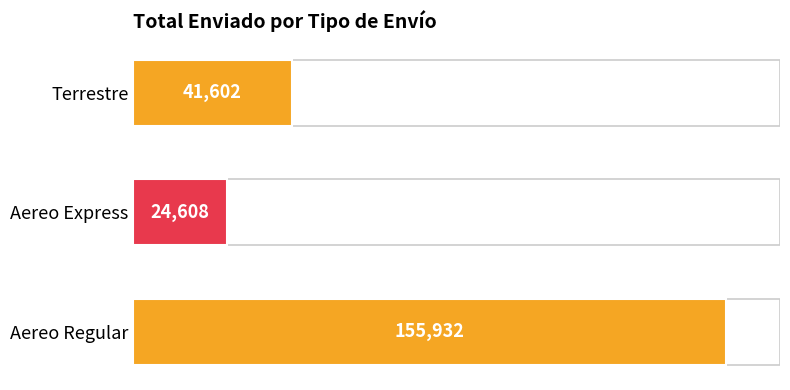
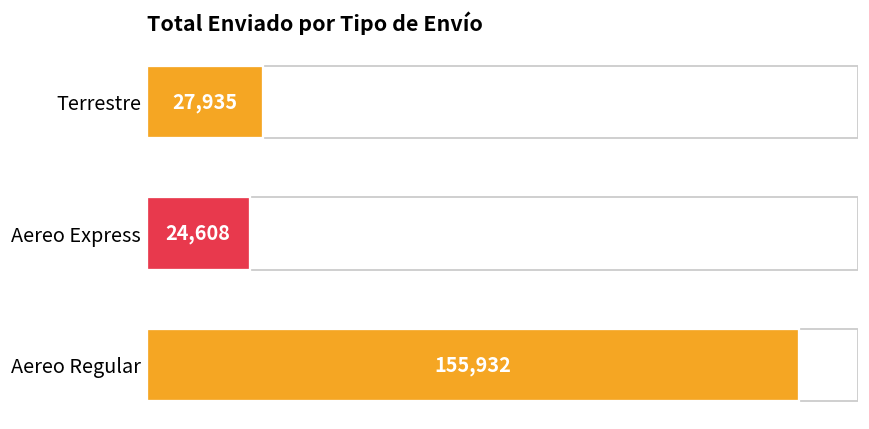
Terrestre: 41,602 -> 27,935
